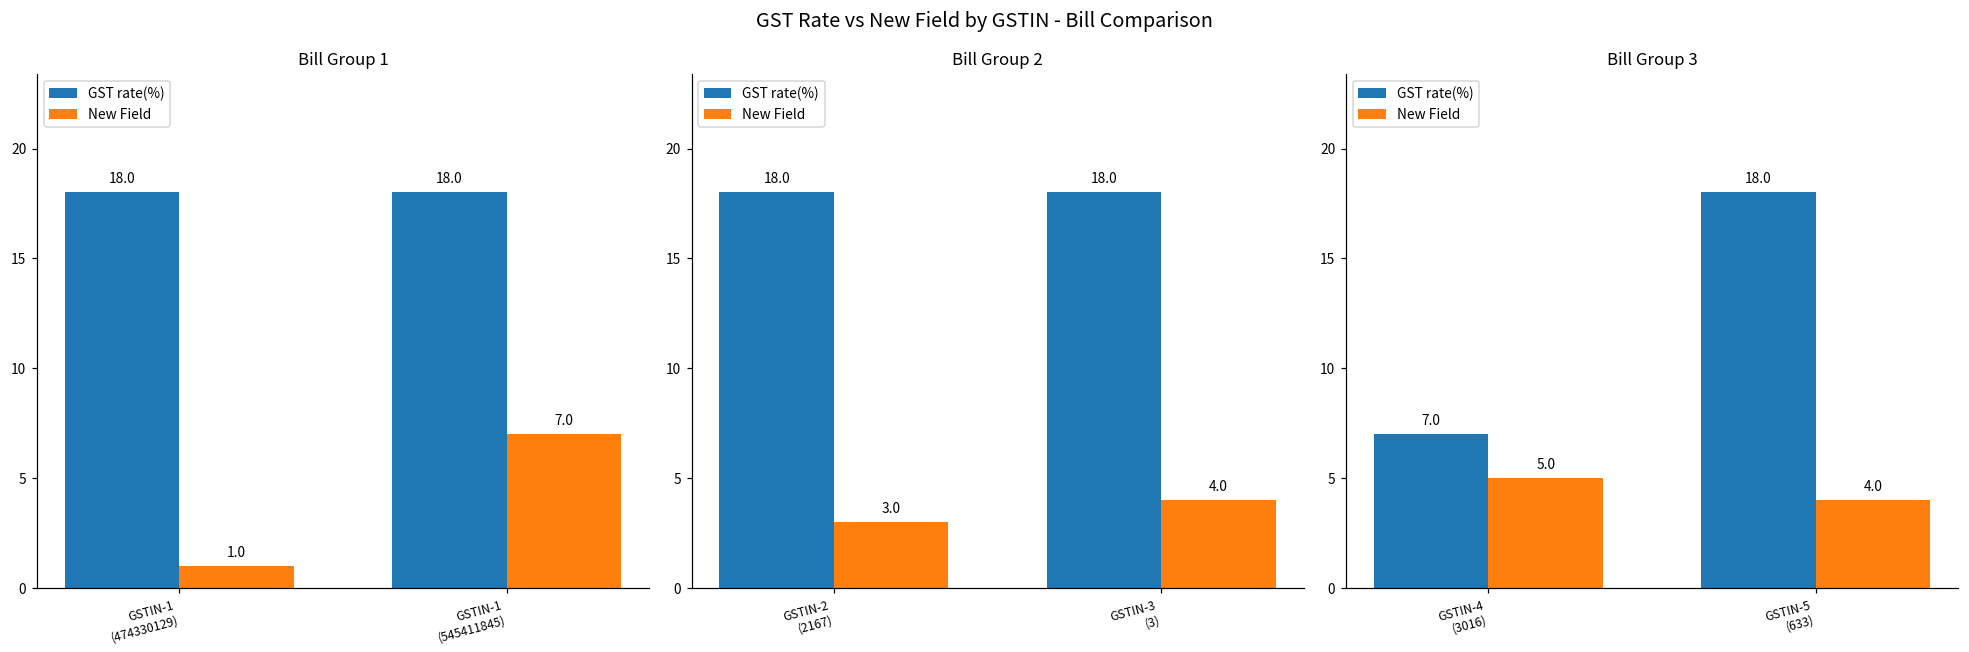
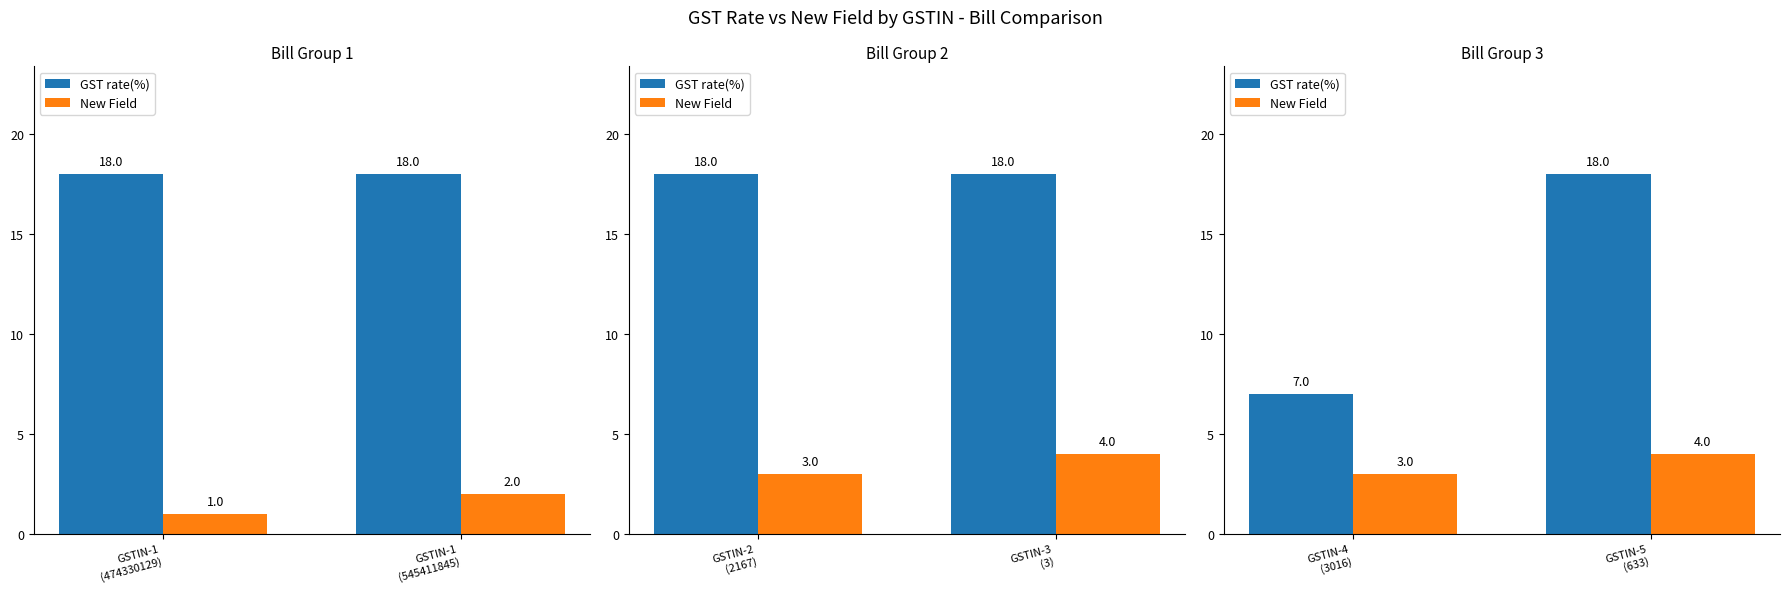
Bill Group 1, New Field, GSTIN-1 (545411845): 7.0 -> 2.0
Bill Group 3, New Field, GSTIN-4 (3016): 5.0 -> 3.0
